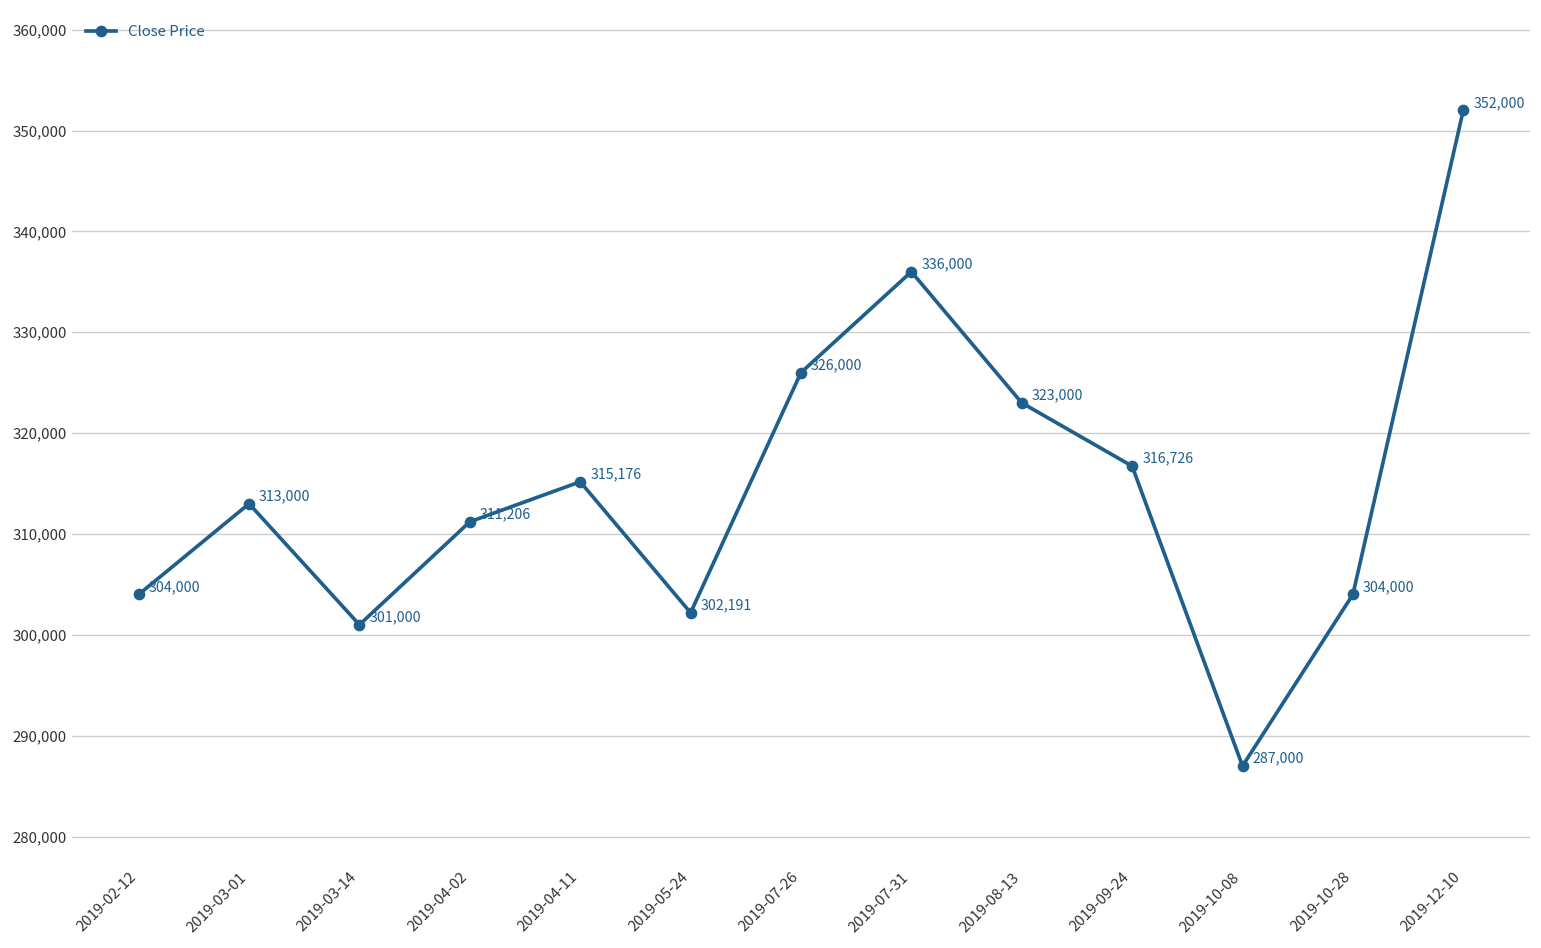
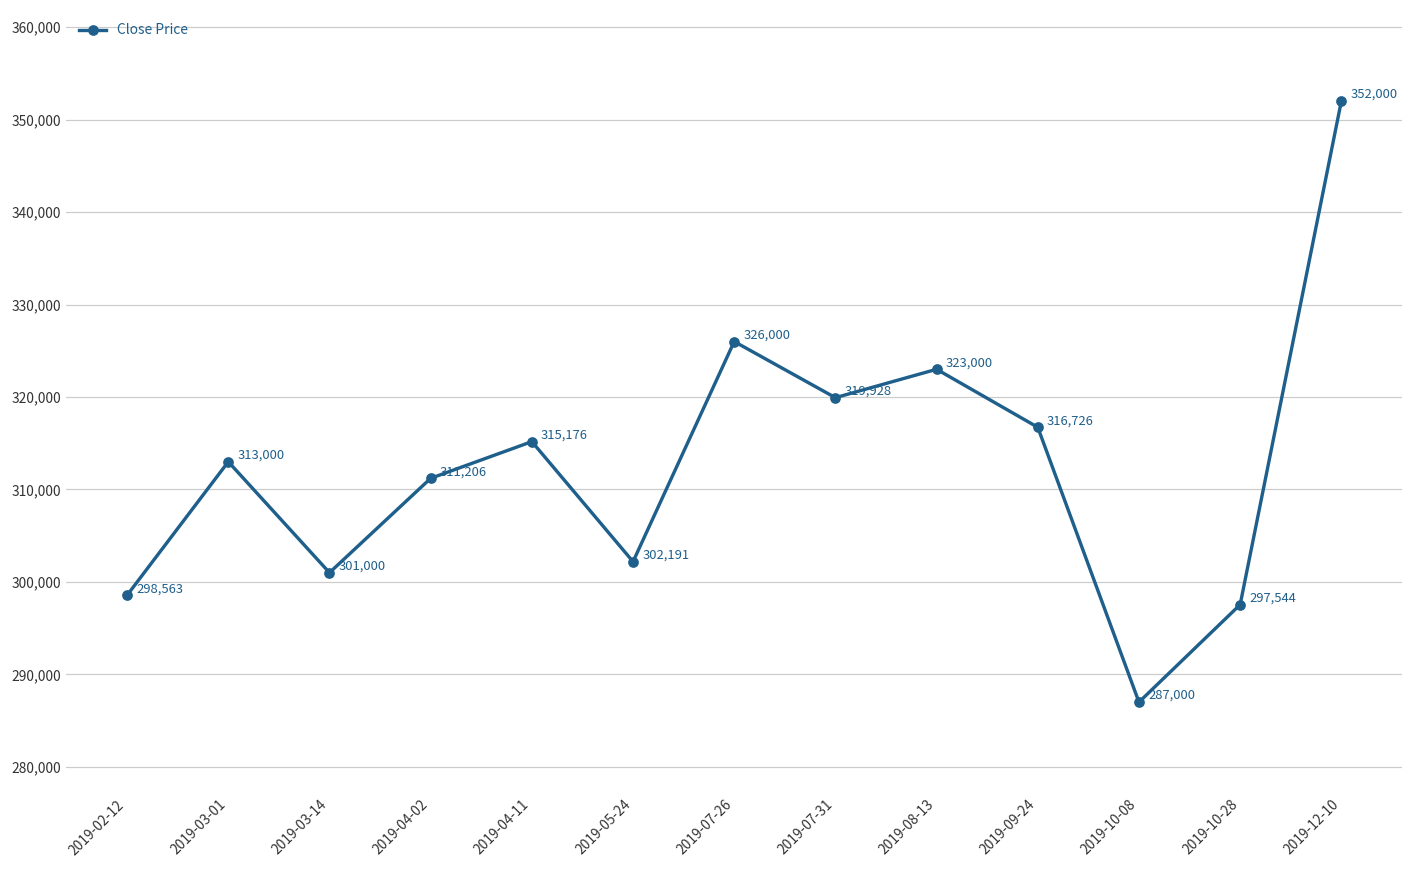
2019-02-12: 304,000 -> 298,563
2019-07-31: 336,000 -> 319,928
2019-10-28: 304,000 -> 297,544
